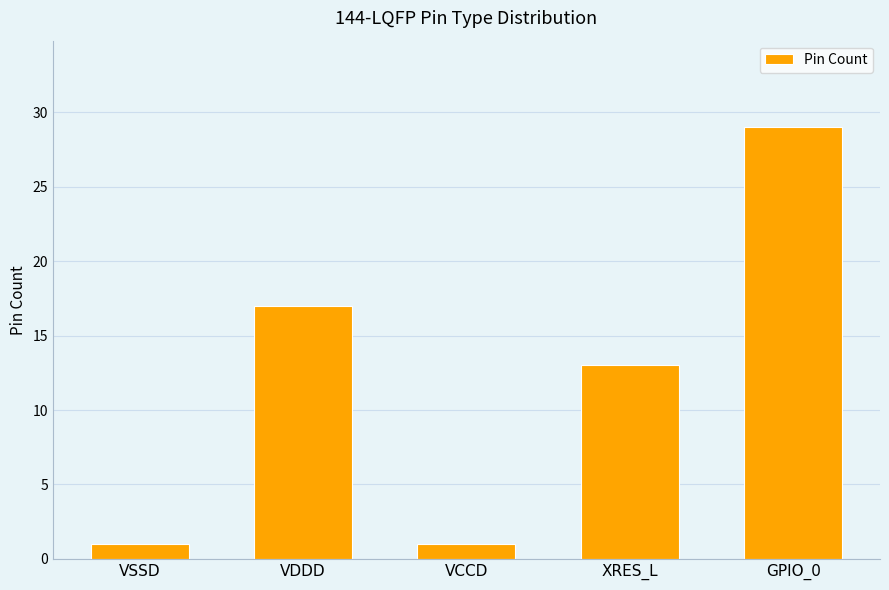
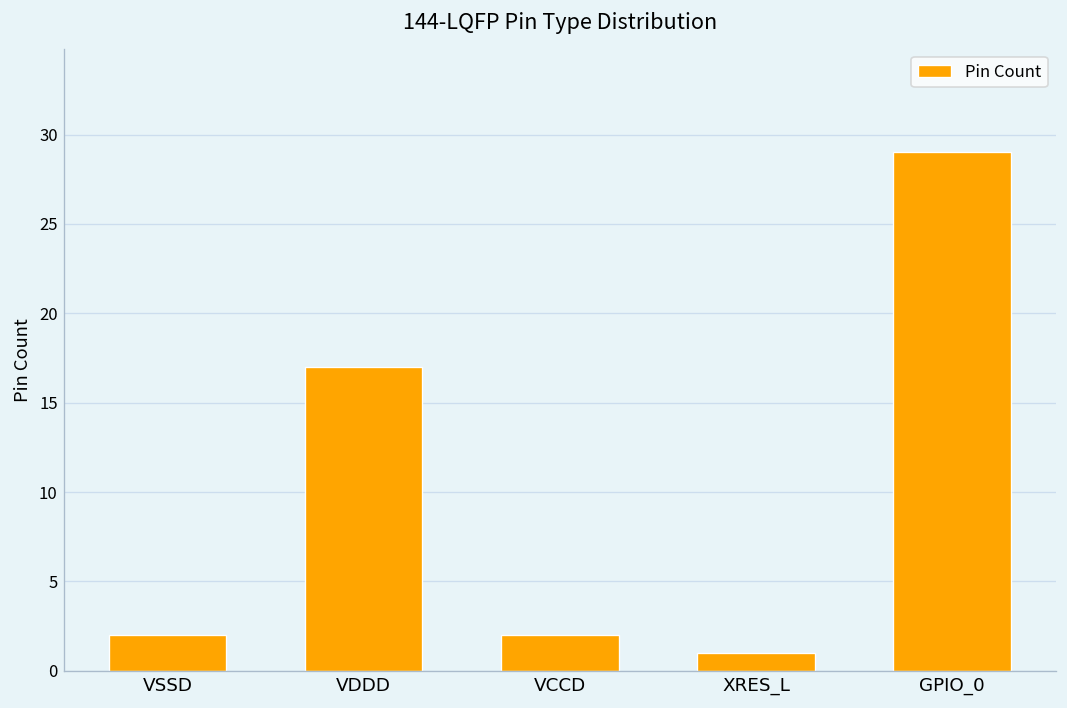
VSSD: 1 -> 2
VCCD: 1 -> 2
XRES_L: 13 -> 1
